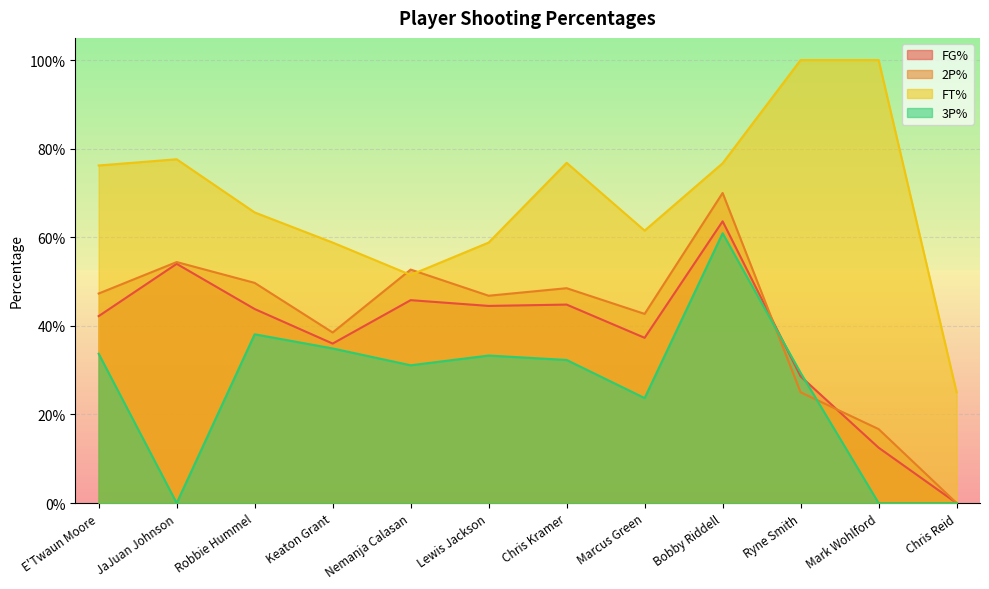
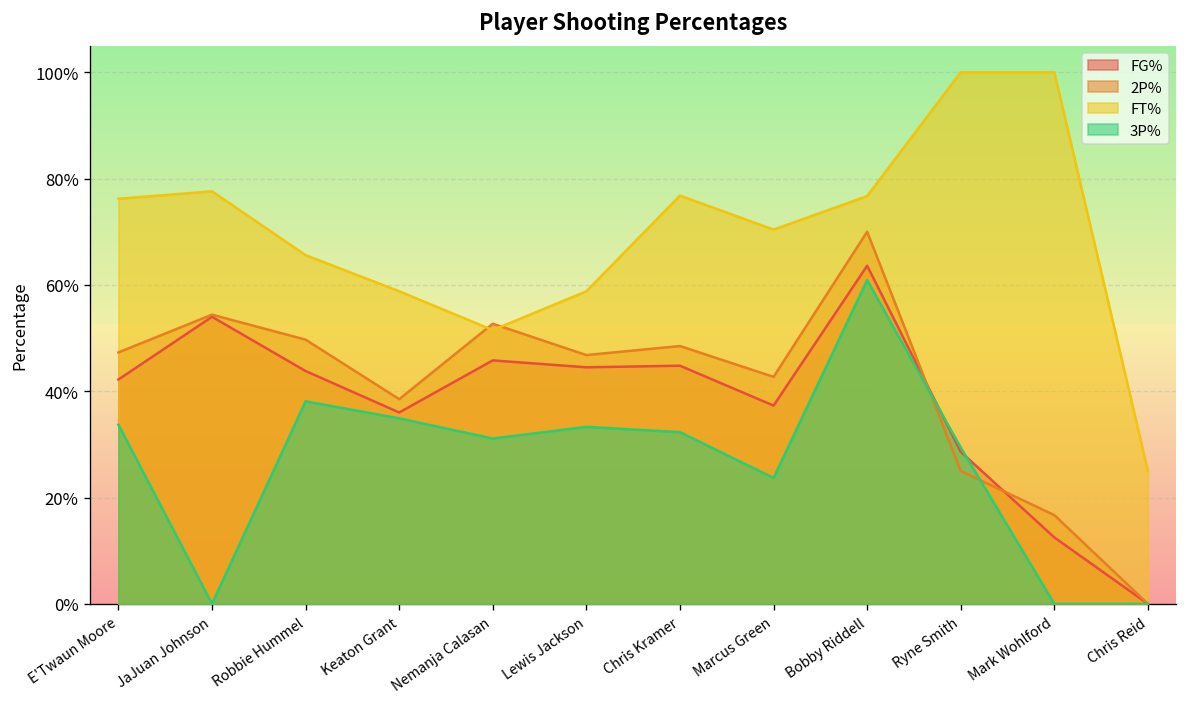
FT%, Marcus Green: 62% -> 70%
